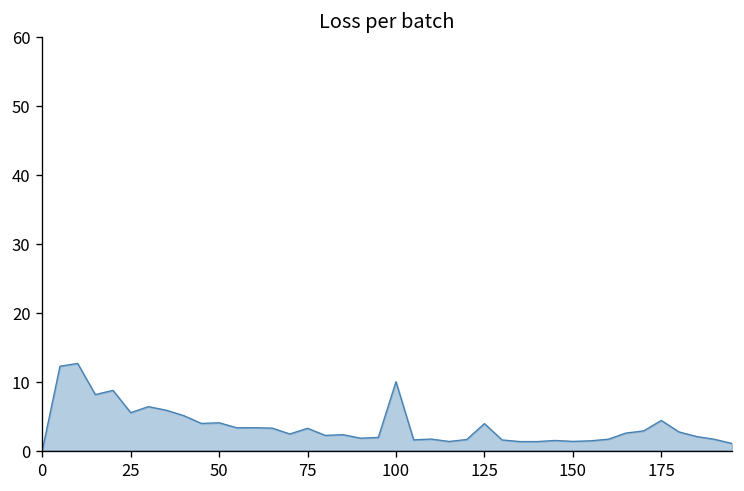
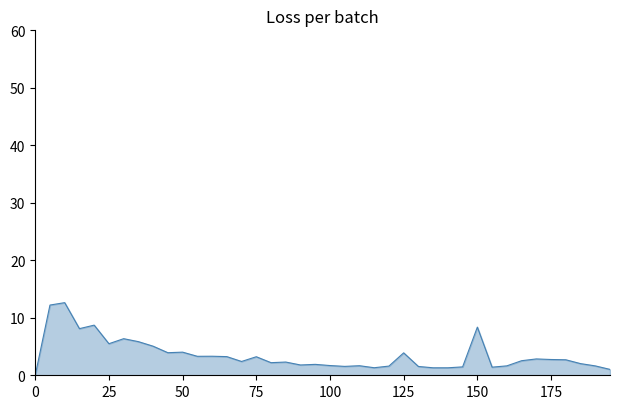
100: 10 -> 2
150: 1 -> 8
175: 4 -> 3
